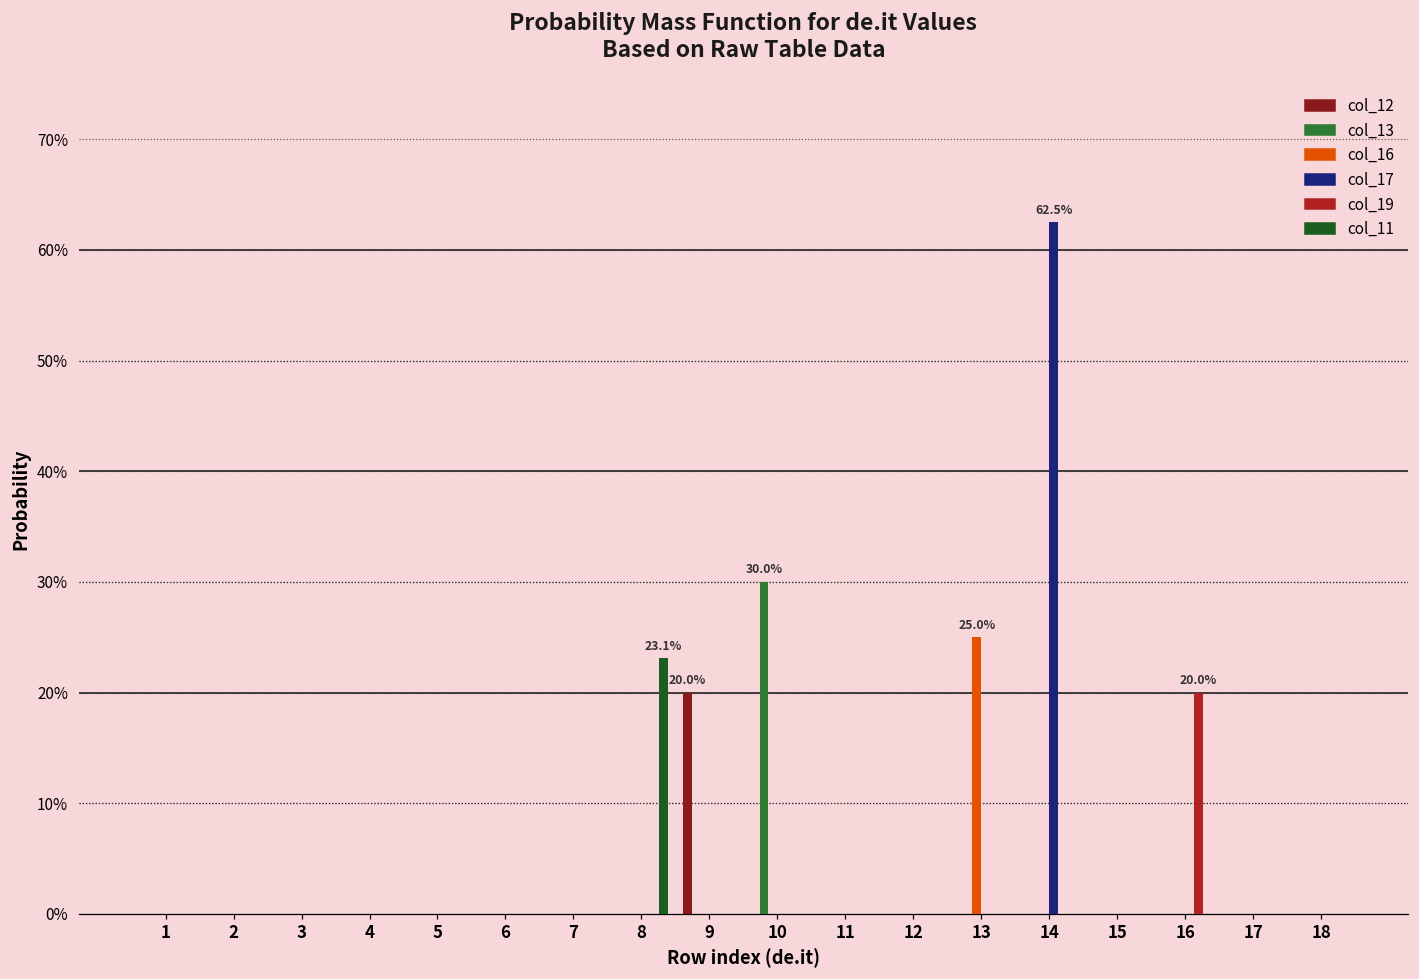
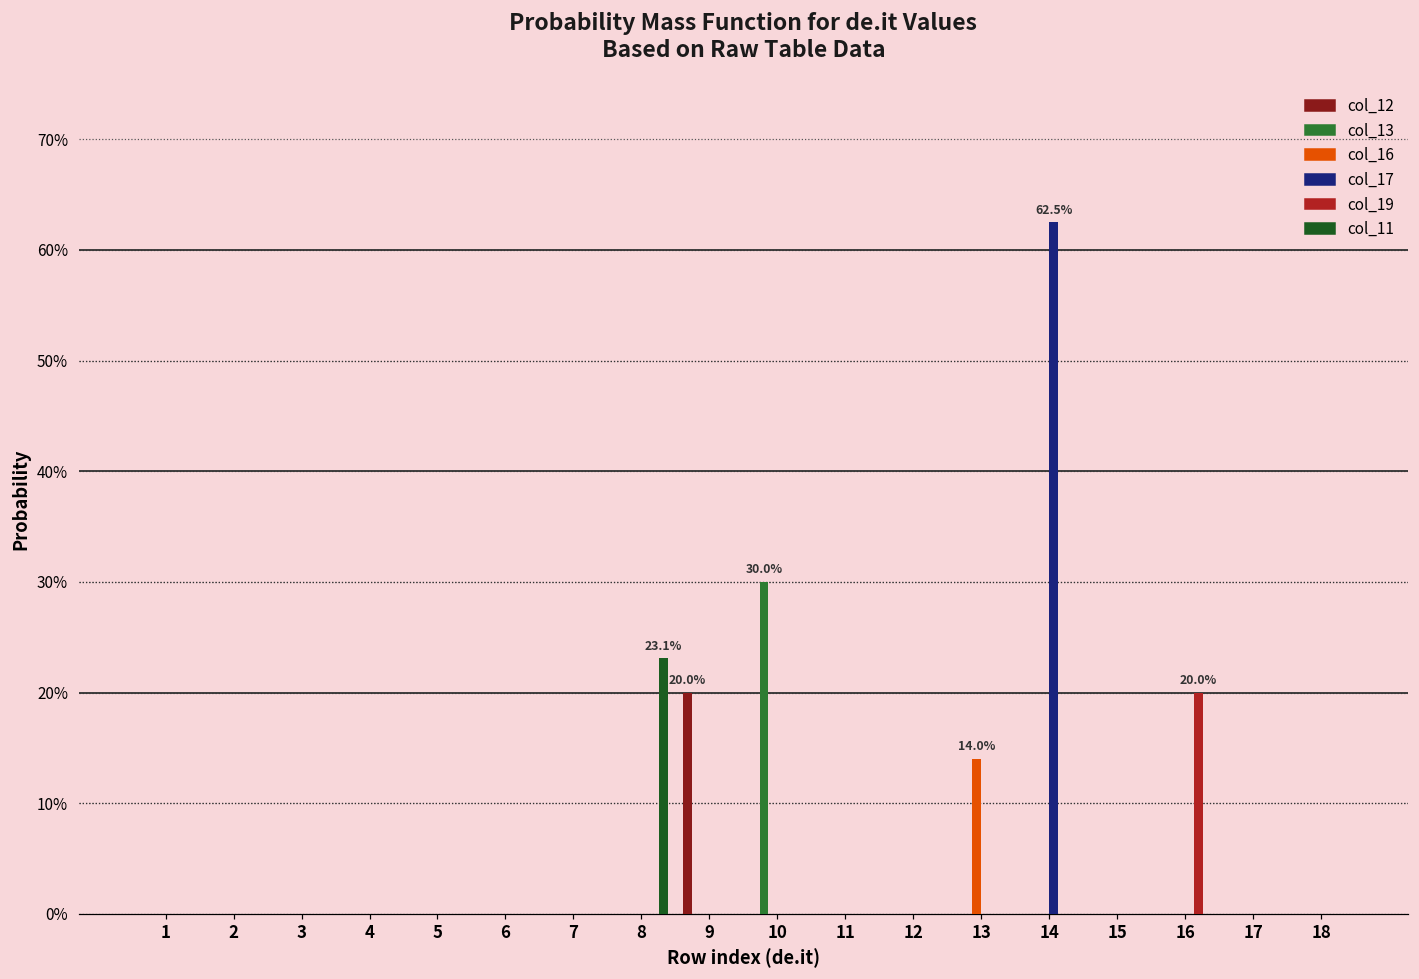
col_16, 13: 25.0% -> 14.0%
